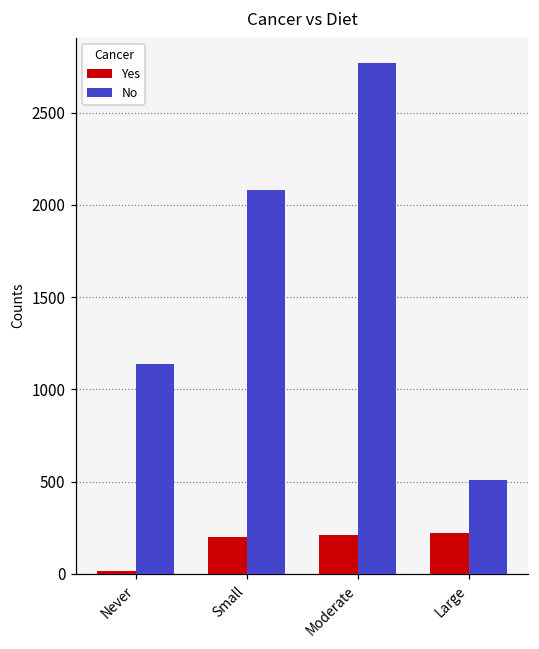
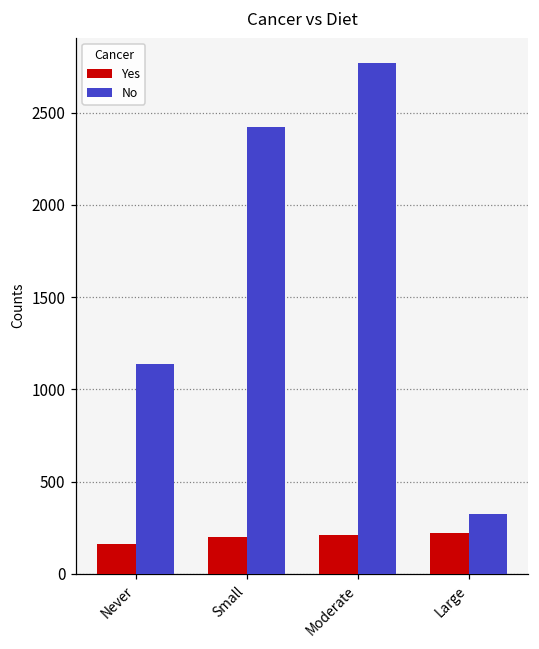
Yes, Never: 10 -> 160
No, Small: 2080 -> 2420
No, Large: 510 -> 330
